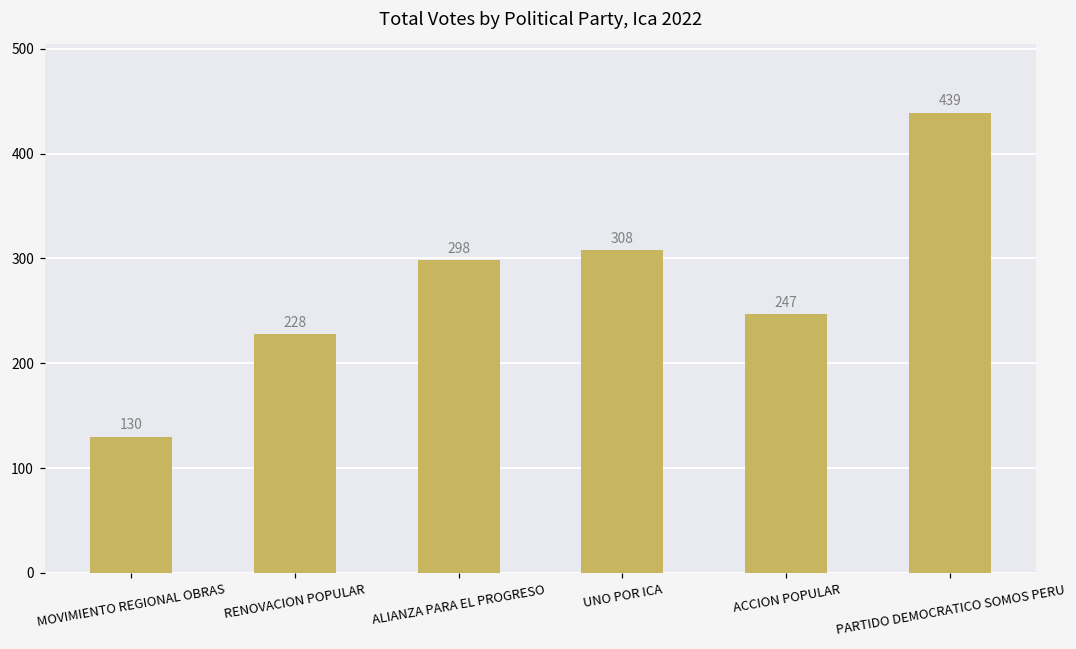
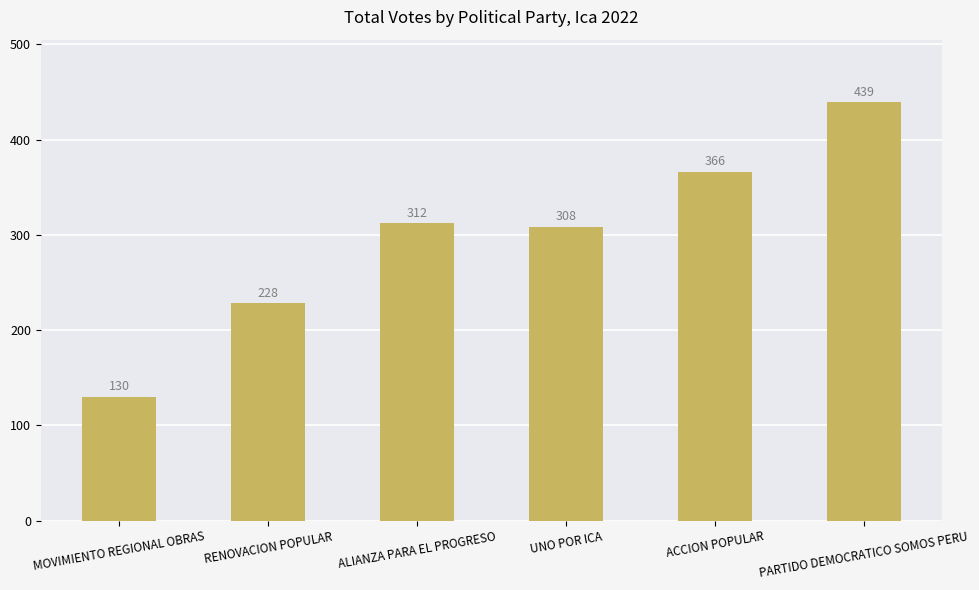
ALIANZA PARA EL PROGRESO: 298 -> 312
ACCION POPULAR: 247 -> 366
